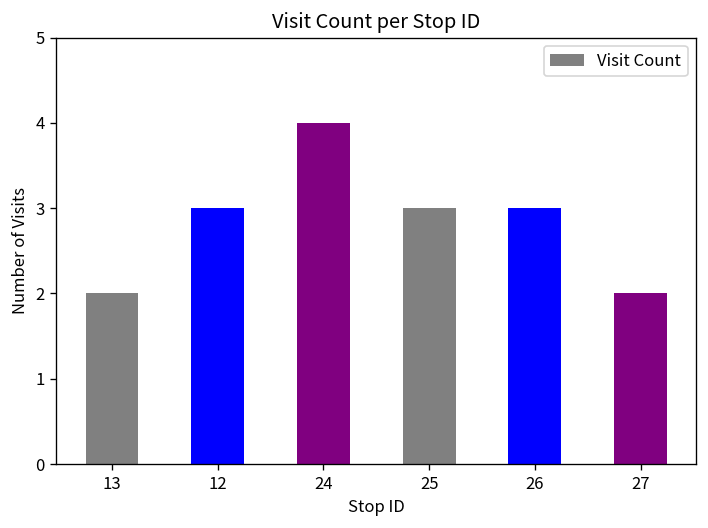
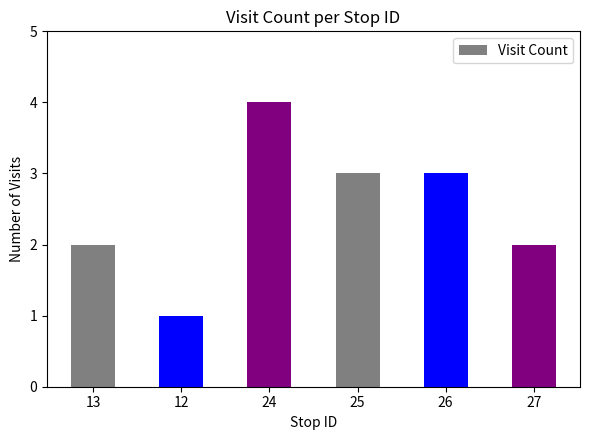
12: 3 -> 1
